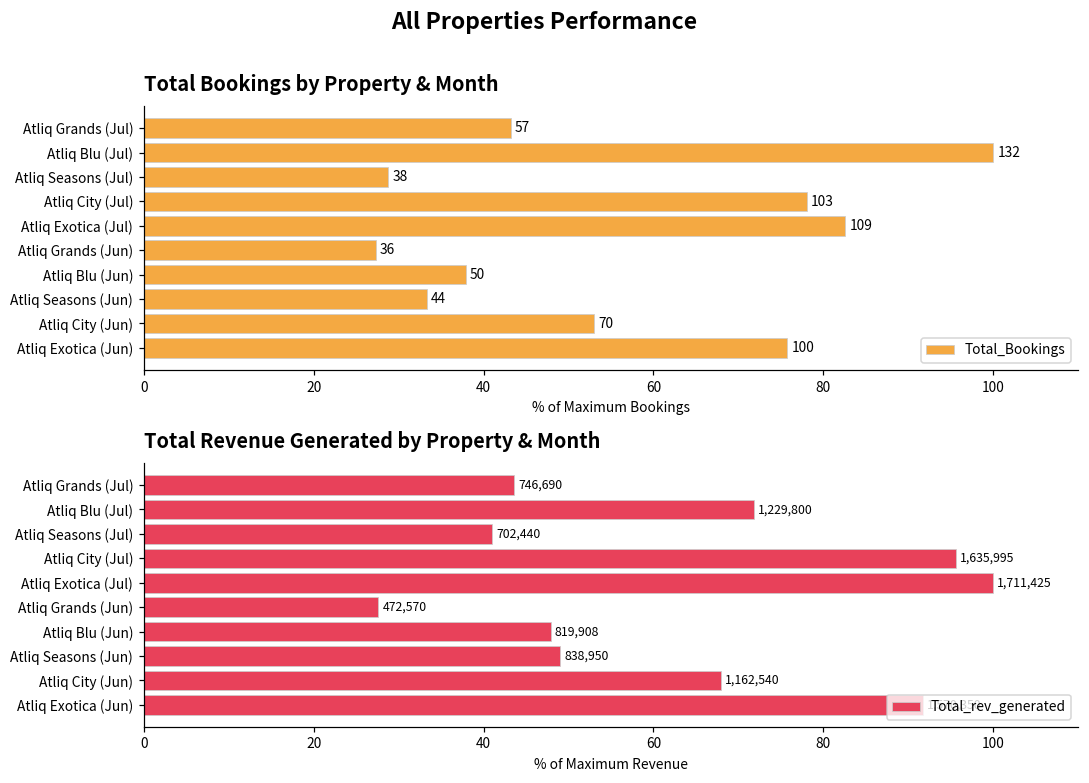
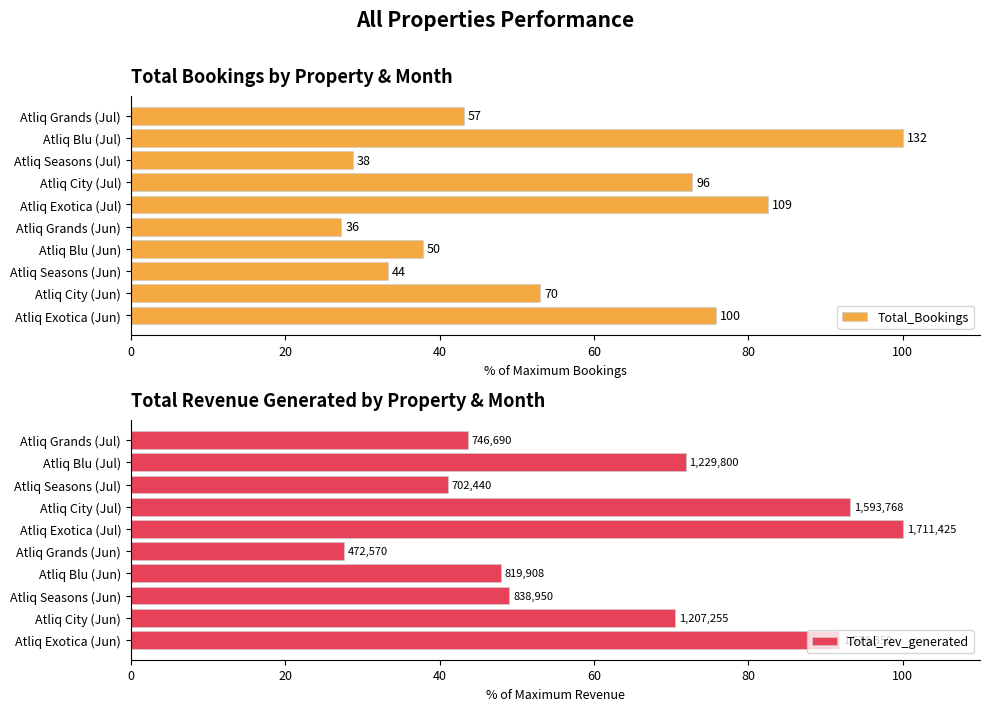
Total Bookings by Property & Month, Atliq City (Jul): 103 -> 96
Total Revenue Generated by Property & Month, Atliq City (Jul): 1,635,995 -> 1,593,768
Total Revenue Generated by Property & Month, Atliq City (Jun): 1,162,540 -> 1,207,255
